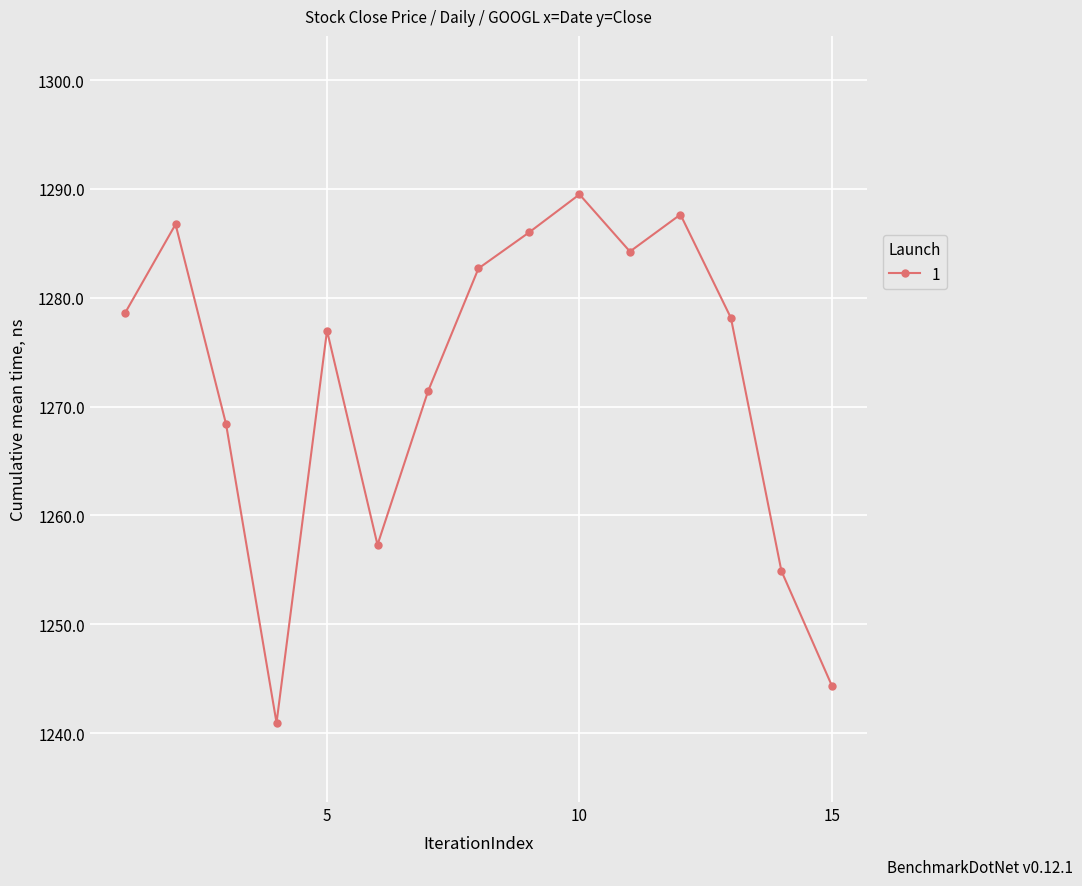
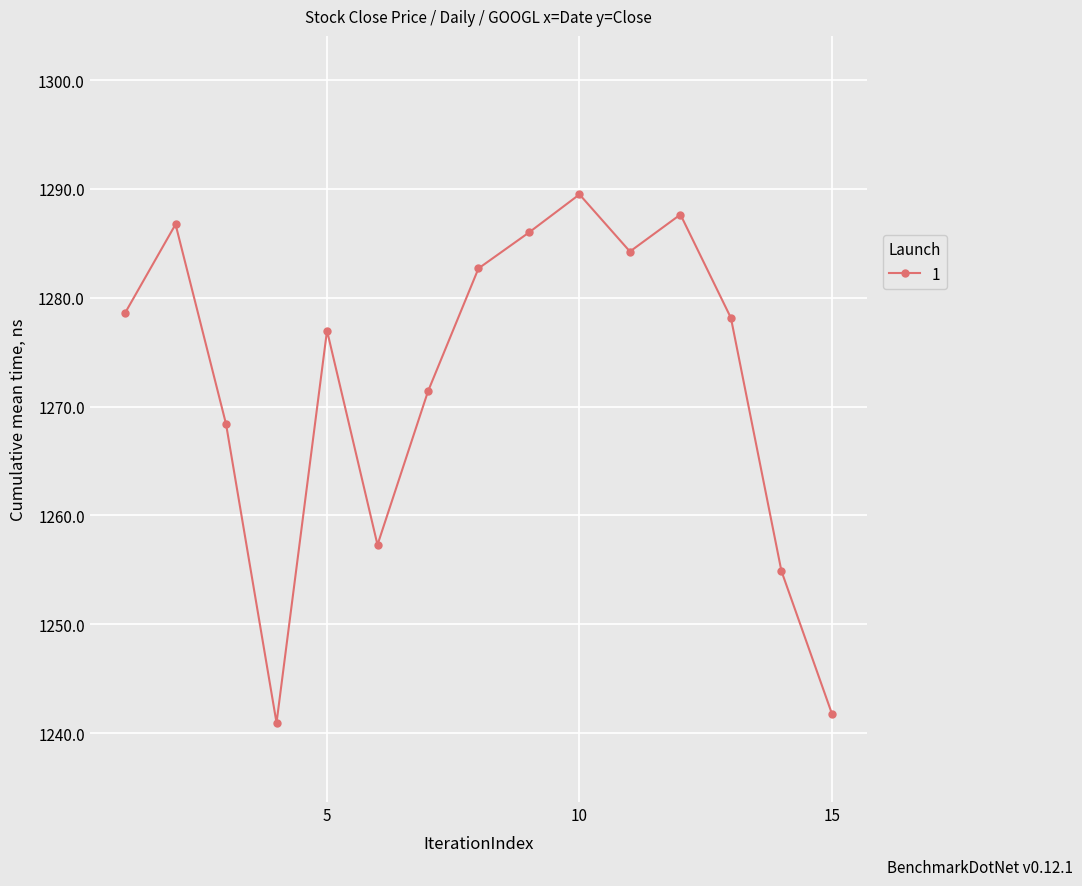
15: 1244.3 -> 1241.8
